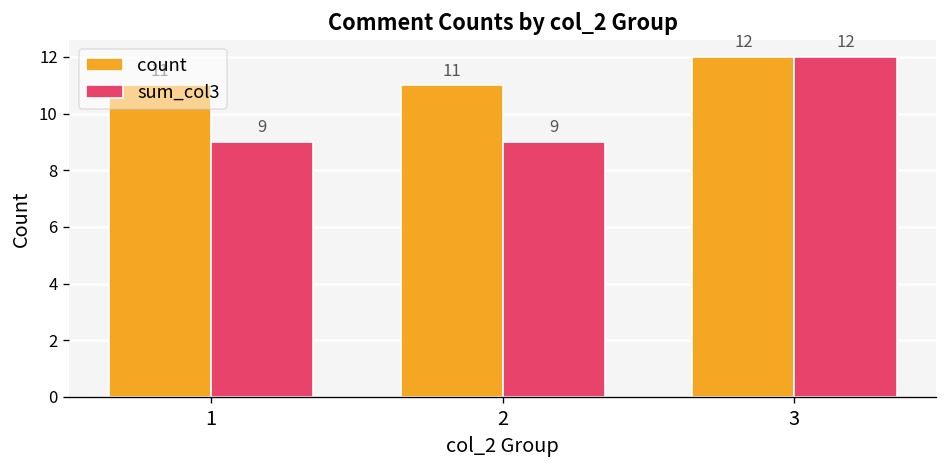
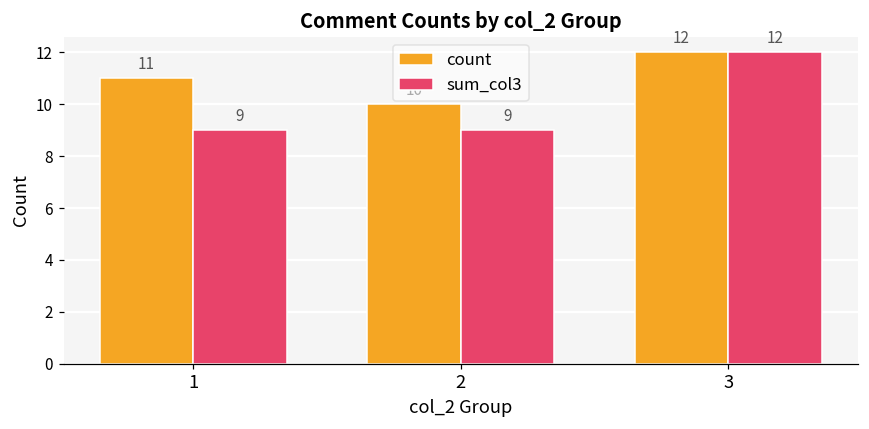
count, 2: 11 -> 10
